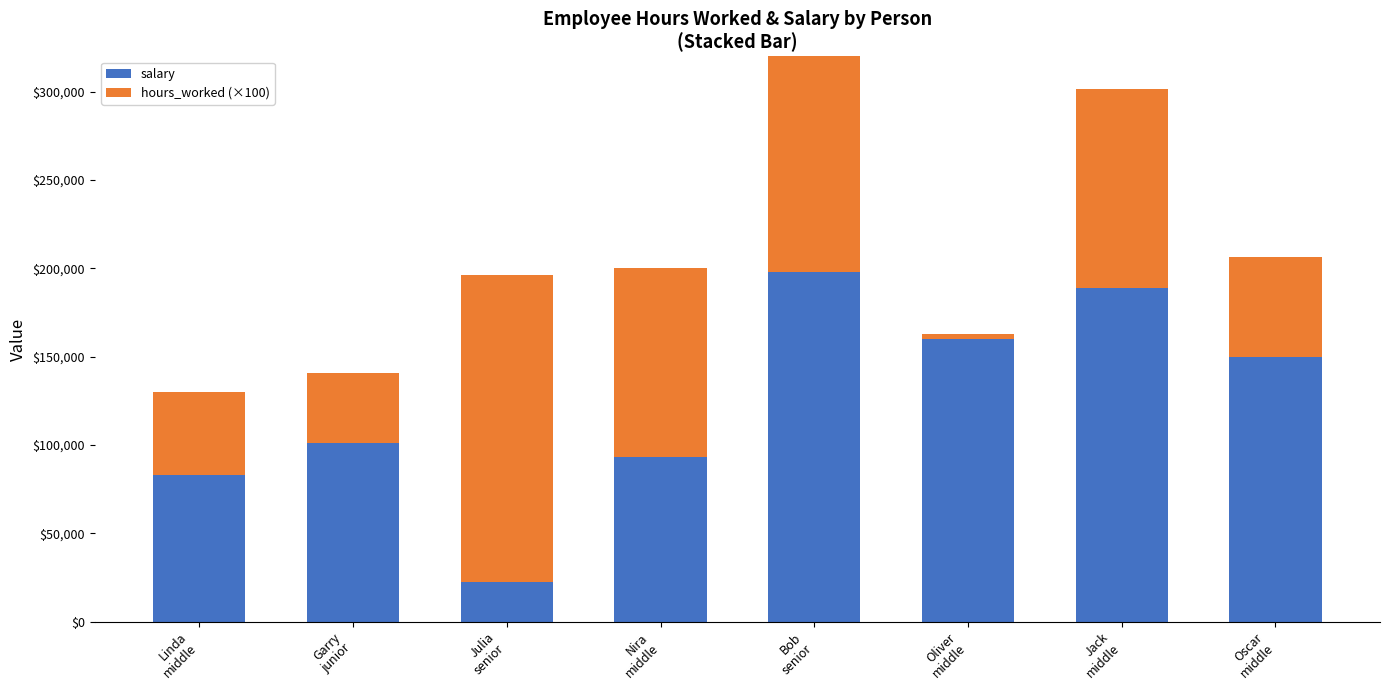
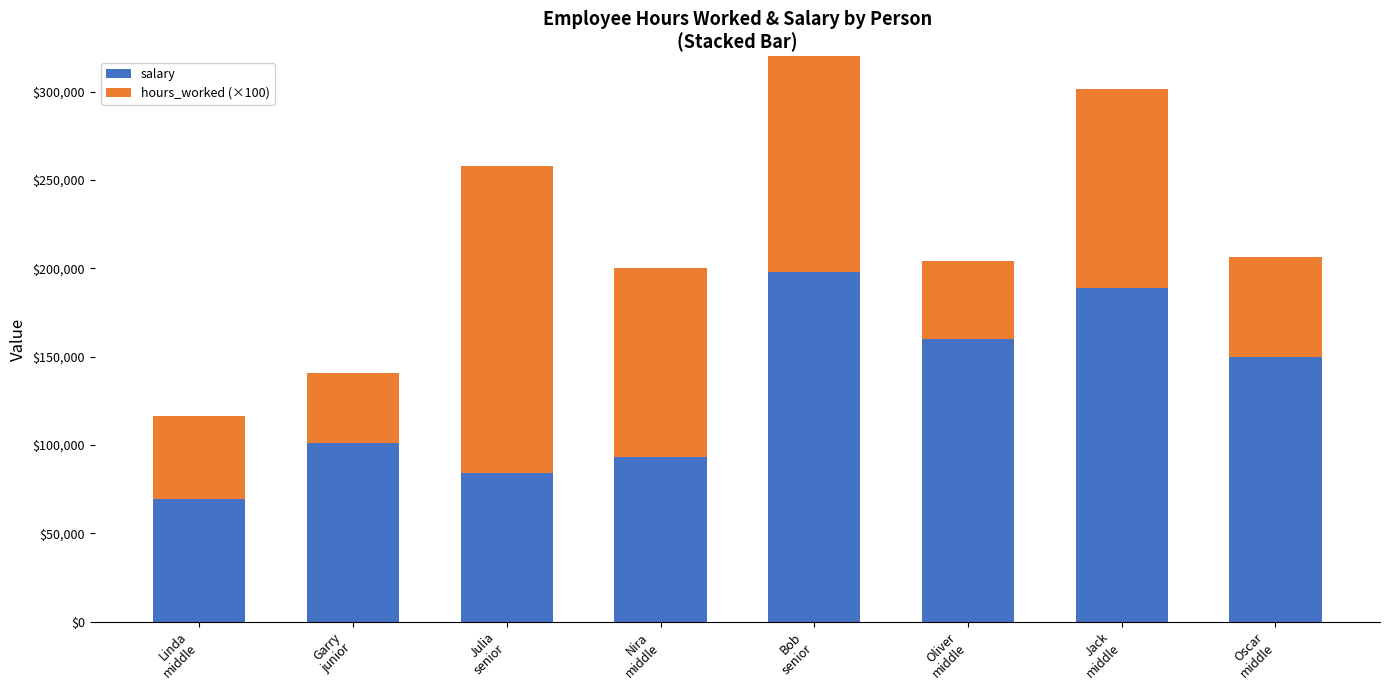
salary, Linda middle: $83,000 -> $69,000
salary, Julia senior: $22,000 -> $84,000
hours_worked (×100), Oliver middle: $3,000 -> $44,000
